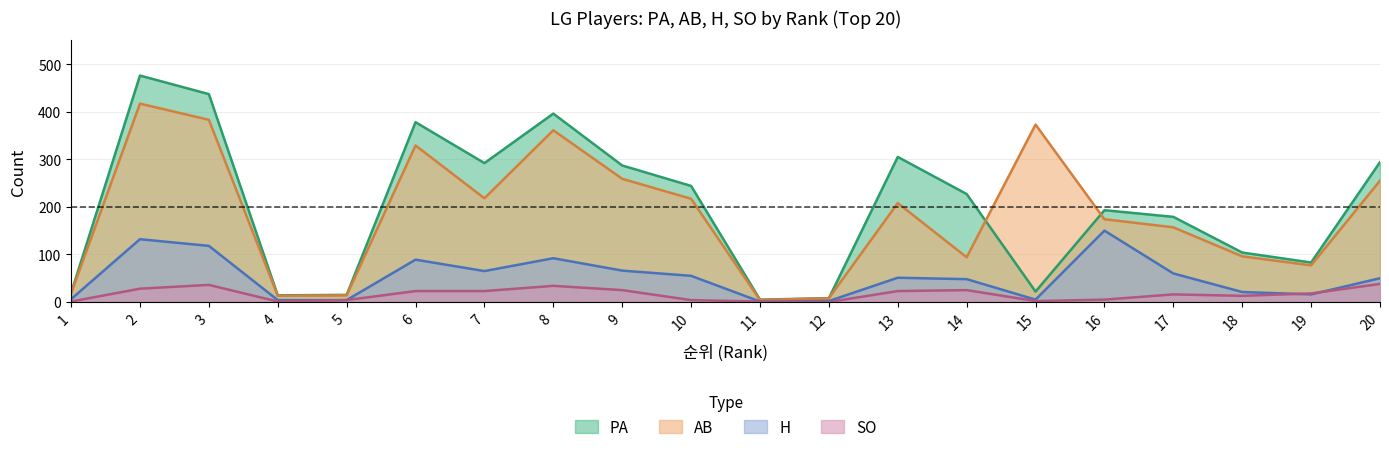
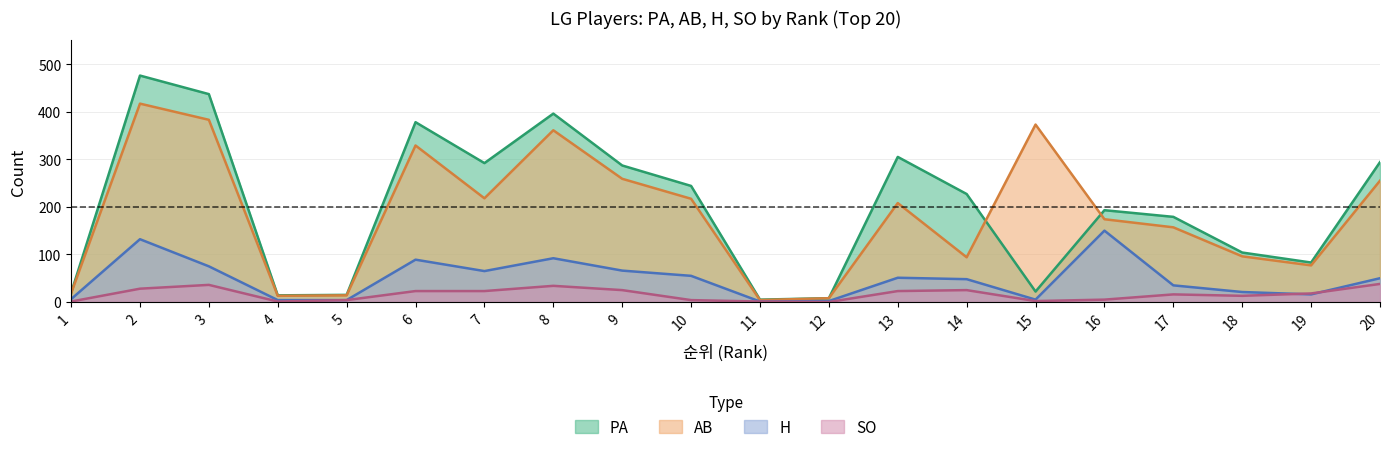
H, 3: 120 -> 80
H, 17: 60 -> 40
